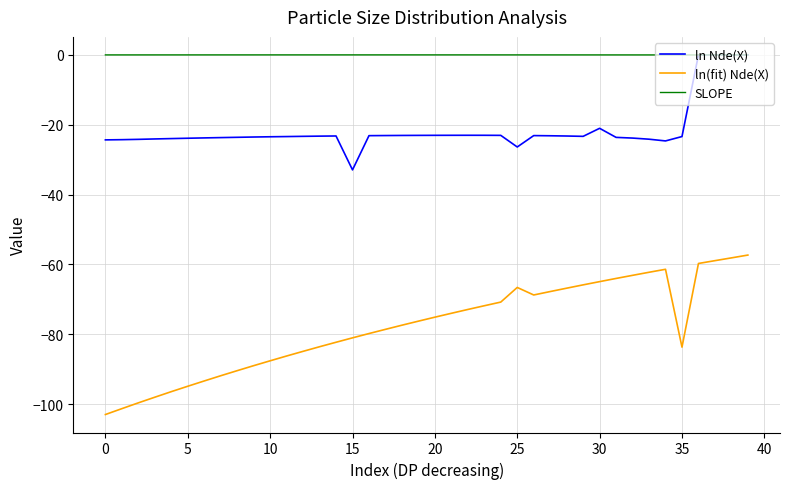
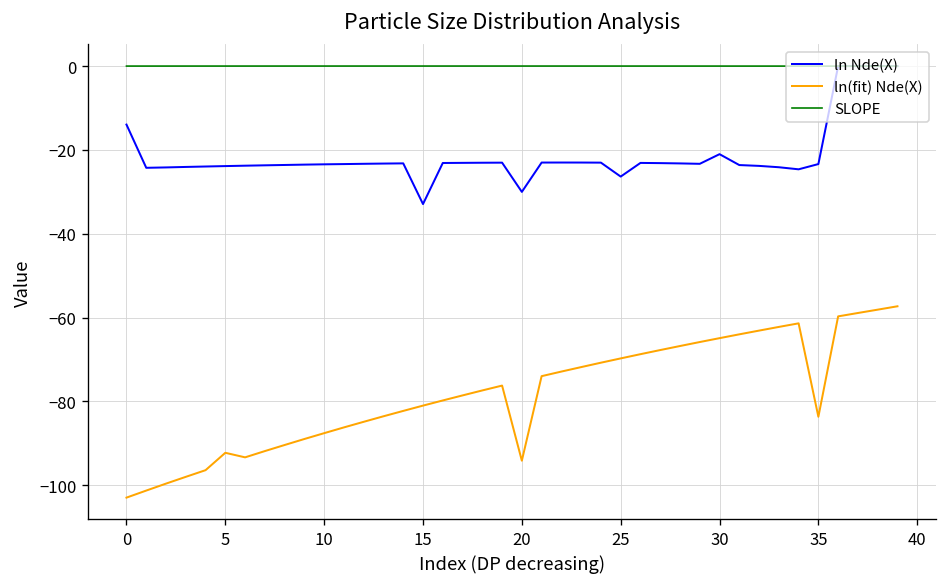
ln Nde(X), 0: -24 -> -14
ln(fit) Nde(X), 5: -95 -> -92
ln Nde(X), 20: -23 -> -30
ln(fit) Nde(X), 20: -75 -> -94
ln(fit) Nde(X), 25: -67 -> -70
